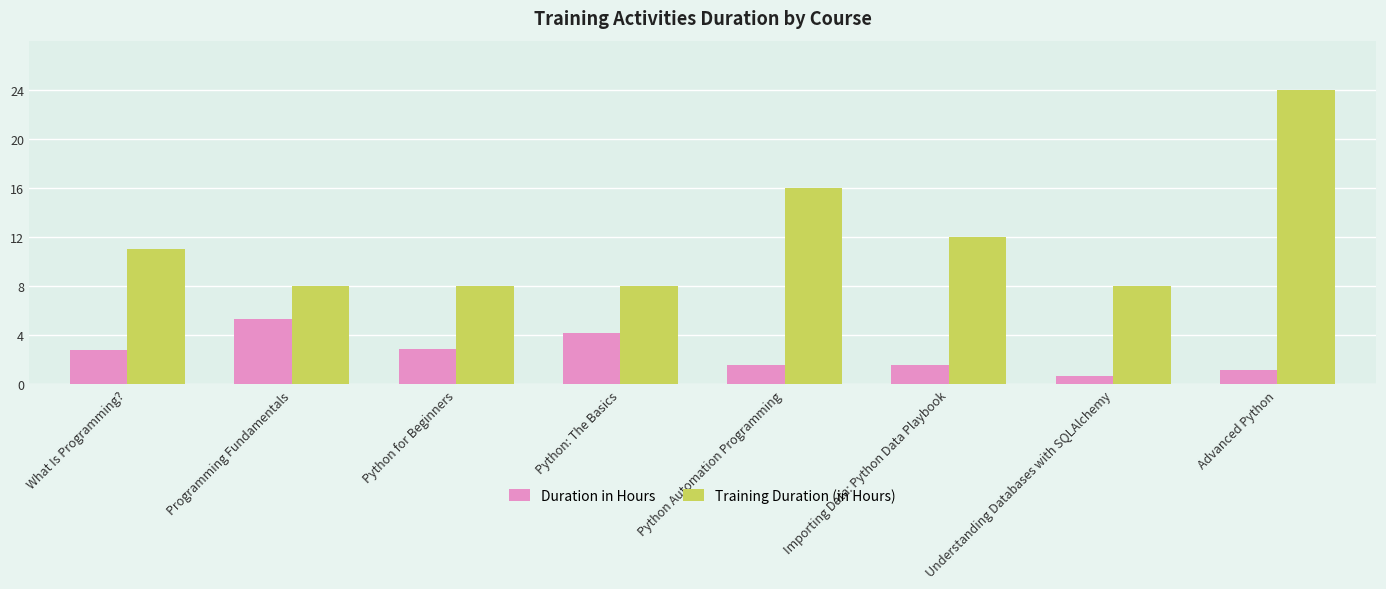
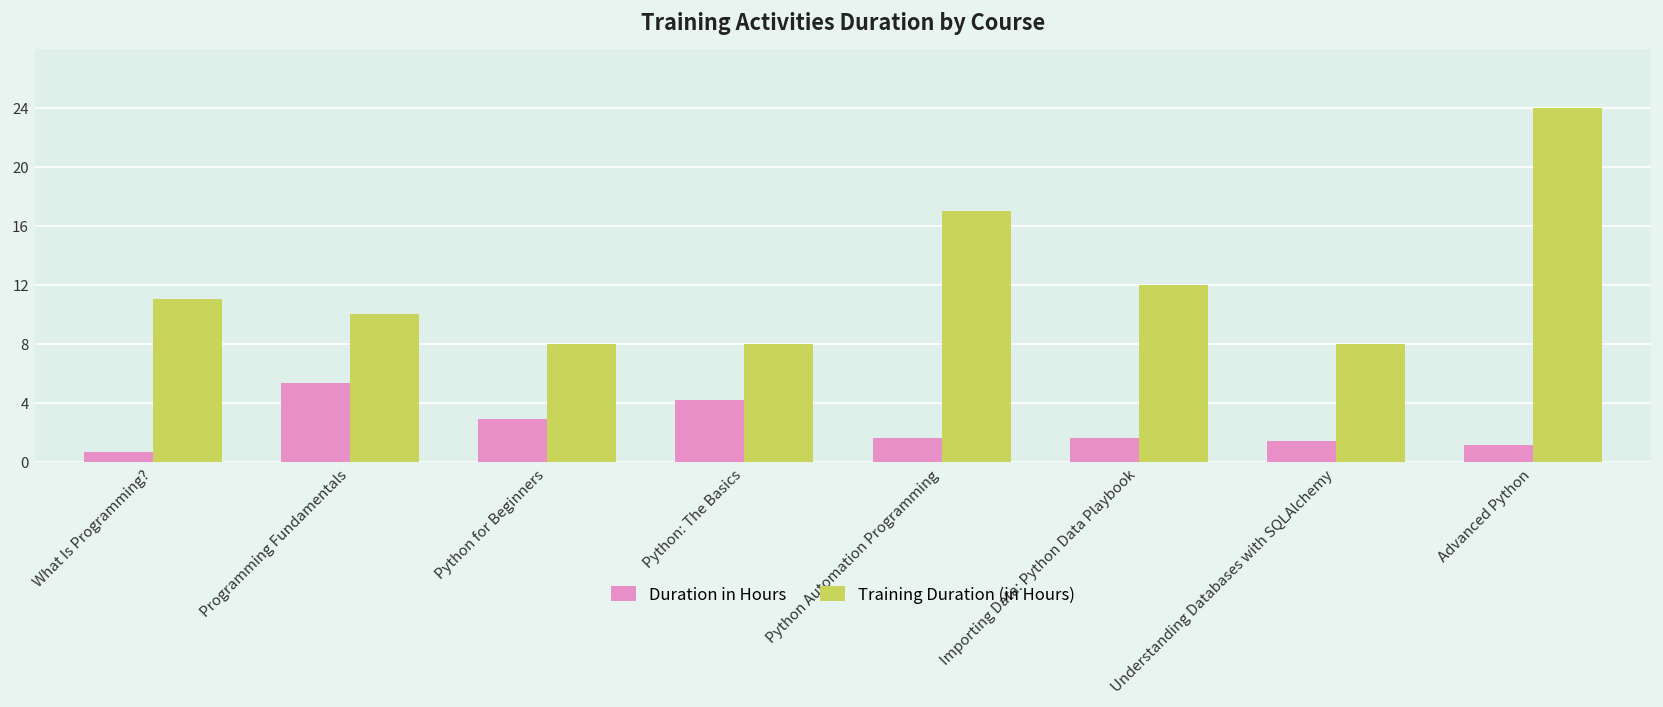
Duration in Hours, What Is Programming?: 2.8 -> 0.7
Training Duration (in Hours), Programming Fundamentals: 8 -> 10
Training Duration (in Hours), Python Automation Programming: 16 -> 17
Duration in Hours, Understanding Databases with SQLAlchemy: 0.7 -> 1.4
